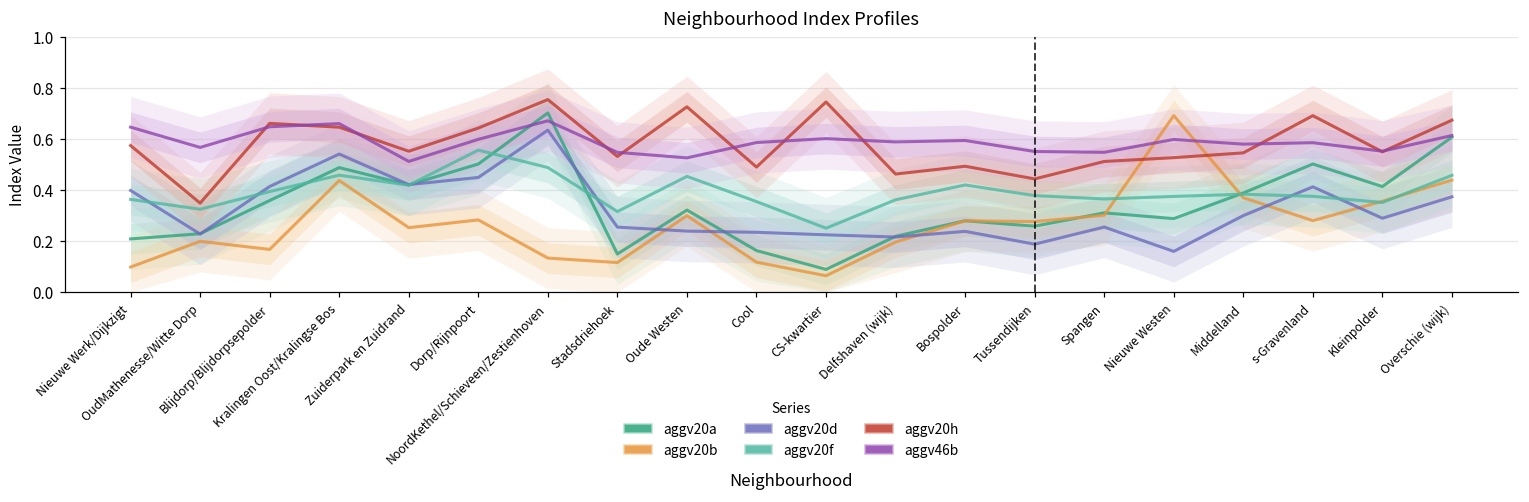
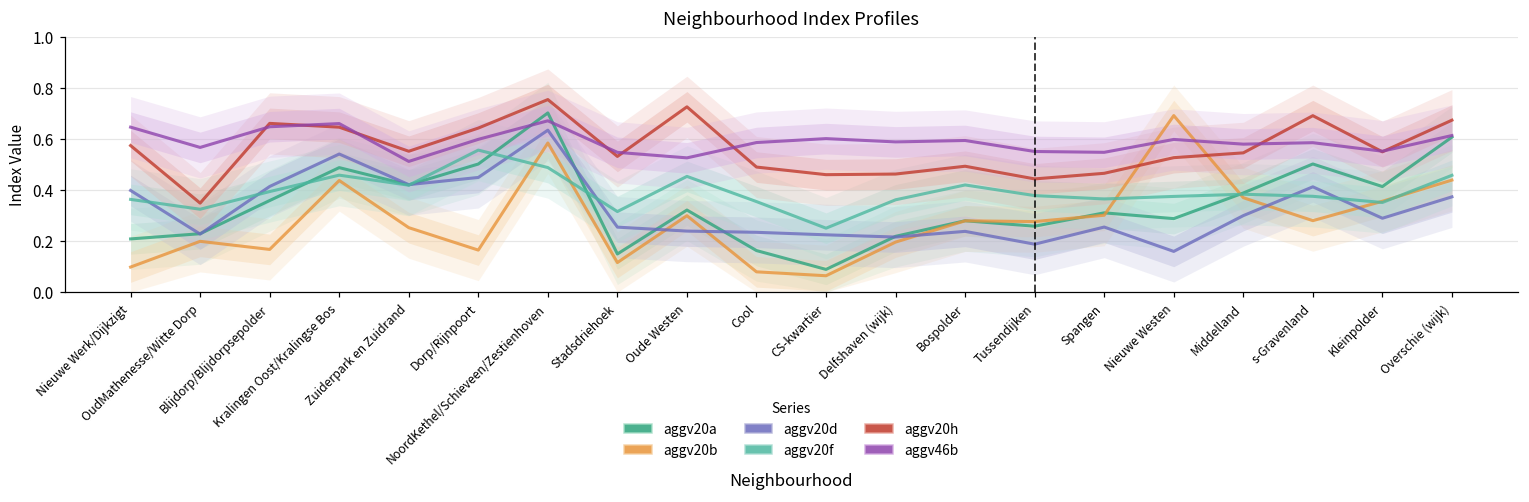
aggv20b, Dorp/Rijnpoort: 0.28 -> 0.16
aggv20b, NoordKethel/Schieveen/Zestienhoven: 0.13 -> 0.58
aggv20b, Cool: 0.12 -> 0.08
aggv20h, CS-kwartier: 0.75 -> 0.46
aggv20h, Spangen: 0.51 -> 0.47
